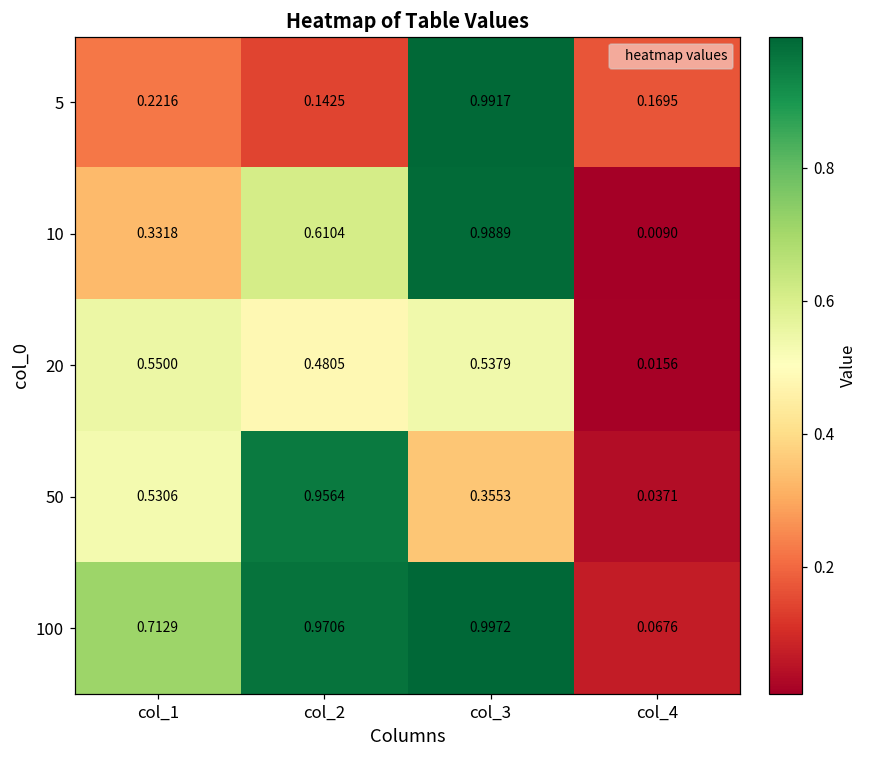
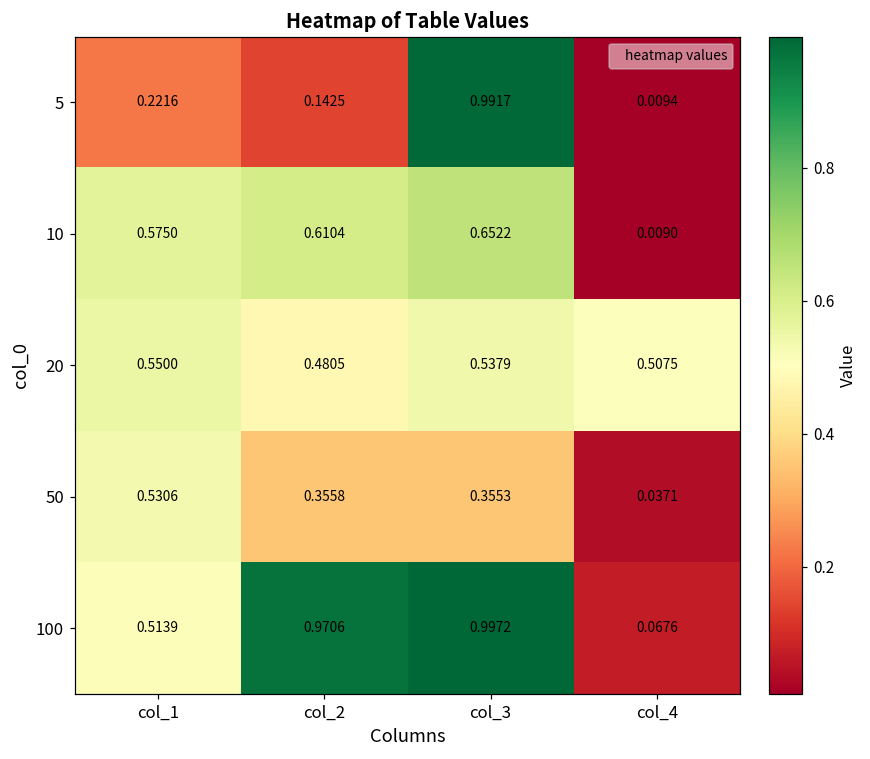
5, col_4: 0.1695 -> 0.0094
10, col_1: 0.3318 -> 0.5750
10, col_3: 0.9889 -> 0.6522
20, col_4: 0.0156 -> 0.5075
50, col_2: 0.9564 -> 0.3558
100, col_1: 0.7129 -> 0.5139
